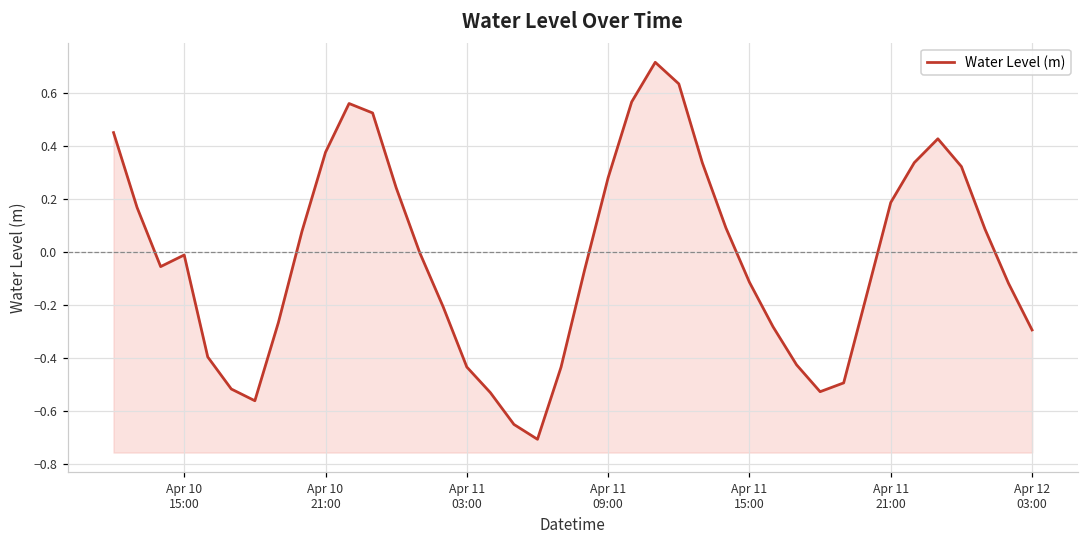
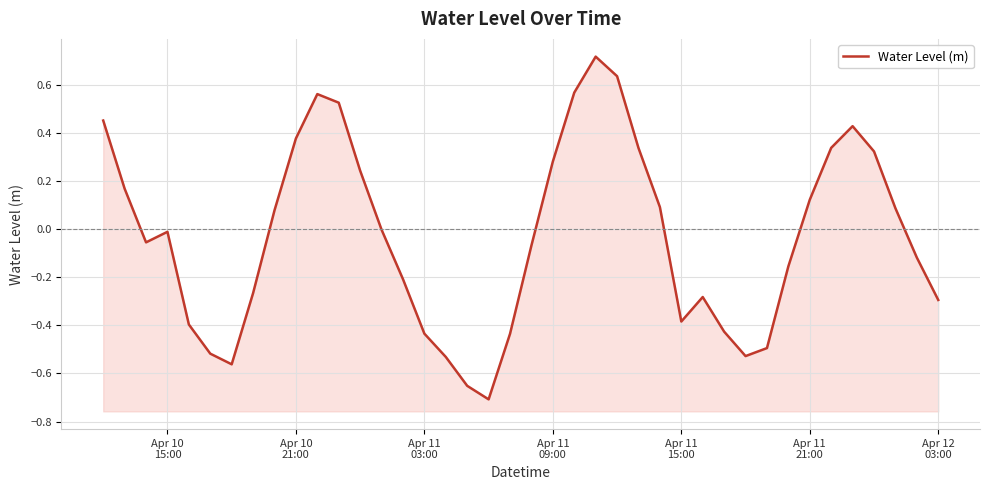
Apr 11 15:00: -0.11 -> -0.38
Apr 11 21:00: 0.19 -> 0.12
